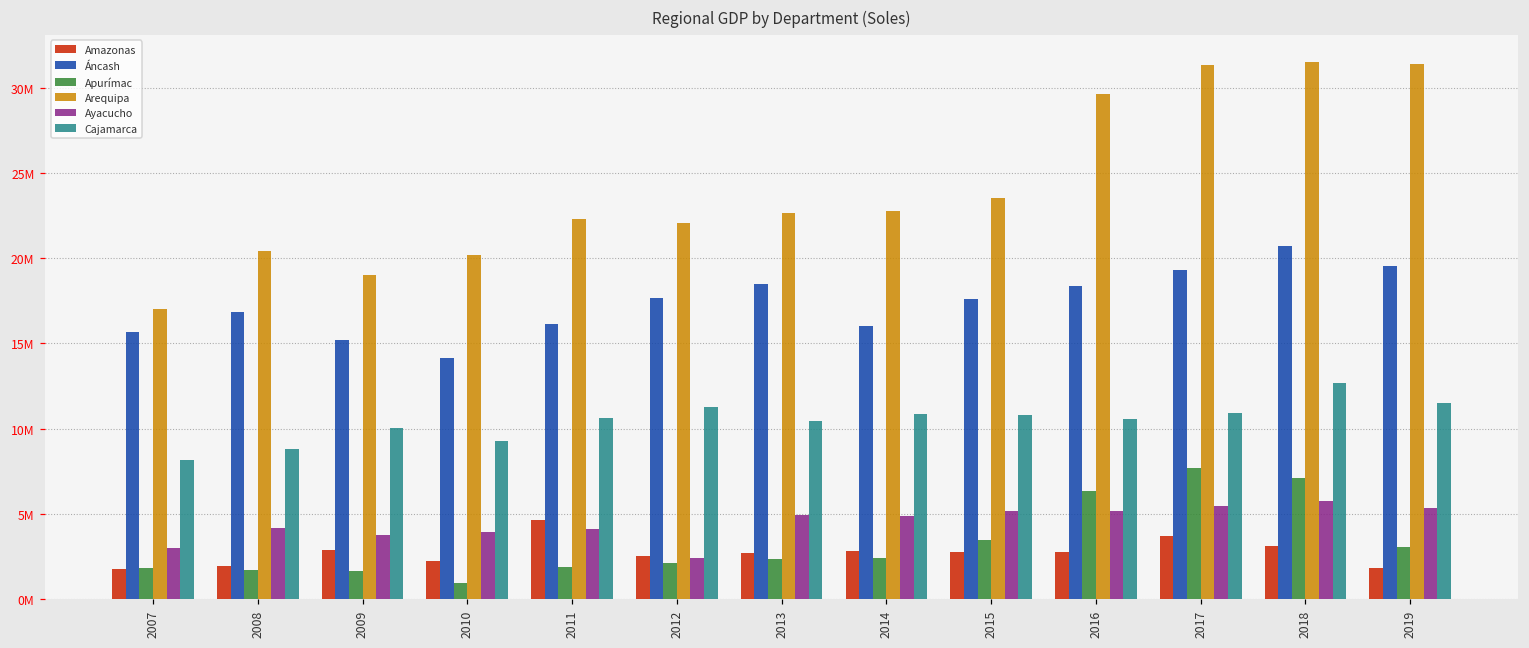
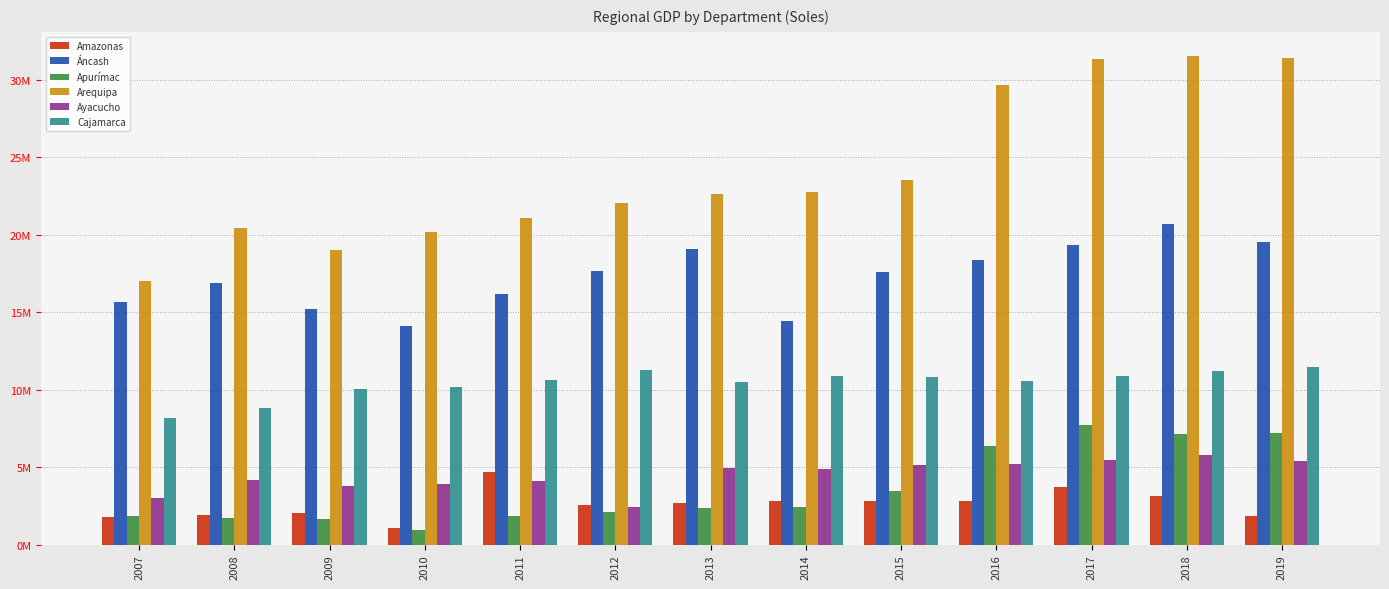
Amazonas, 2009: 2900000 -> 2100000
Amazonas, 2010: 2200000 -> 1000000
Cajamarca, 2010: 9300000 -> 10100000
Arequipa, 2011: 22300000 -> 21000000
Áncash, 2013: 18500000 -> 19100000
Áncash, 2014: 16000000 -> 14400000
Cajamarca, 2018: 12700000 -> 11200000
Apurímac, 2019: 3100000 -> 7200000
